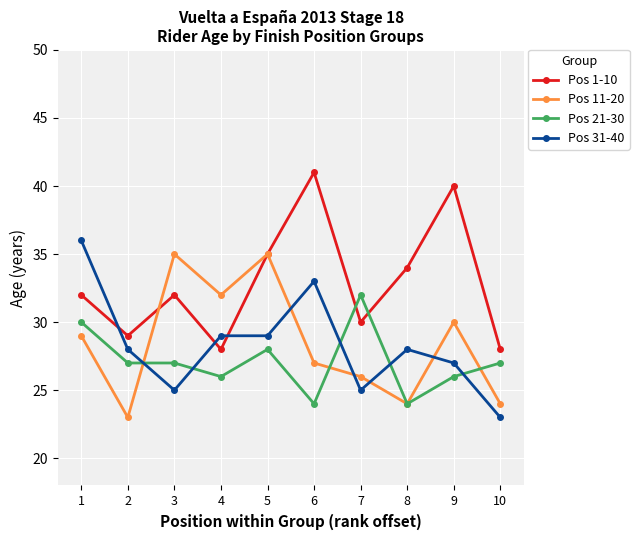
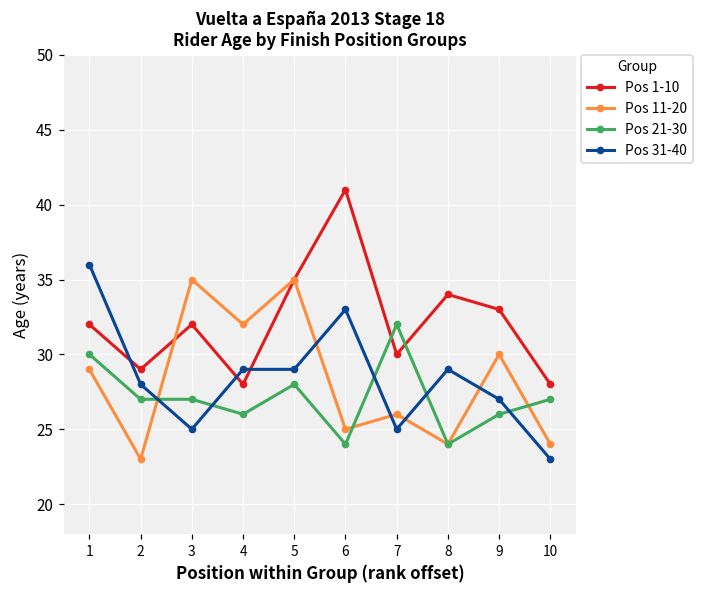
Pos 11-20, 6: 27 -> 25
Pos 31-40, 8: 28 -> 29
Pos 1-10, 9: 40 -> 33
